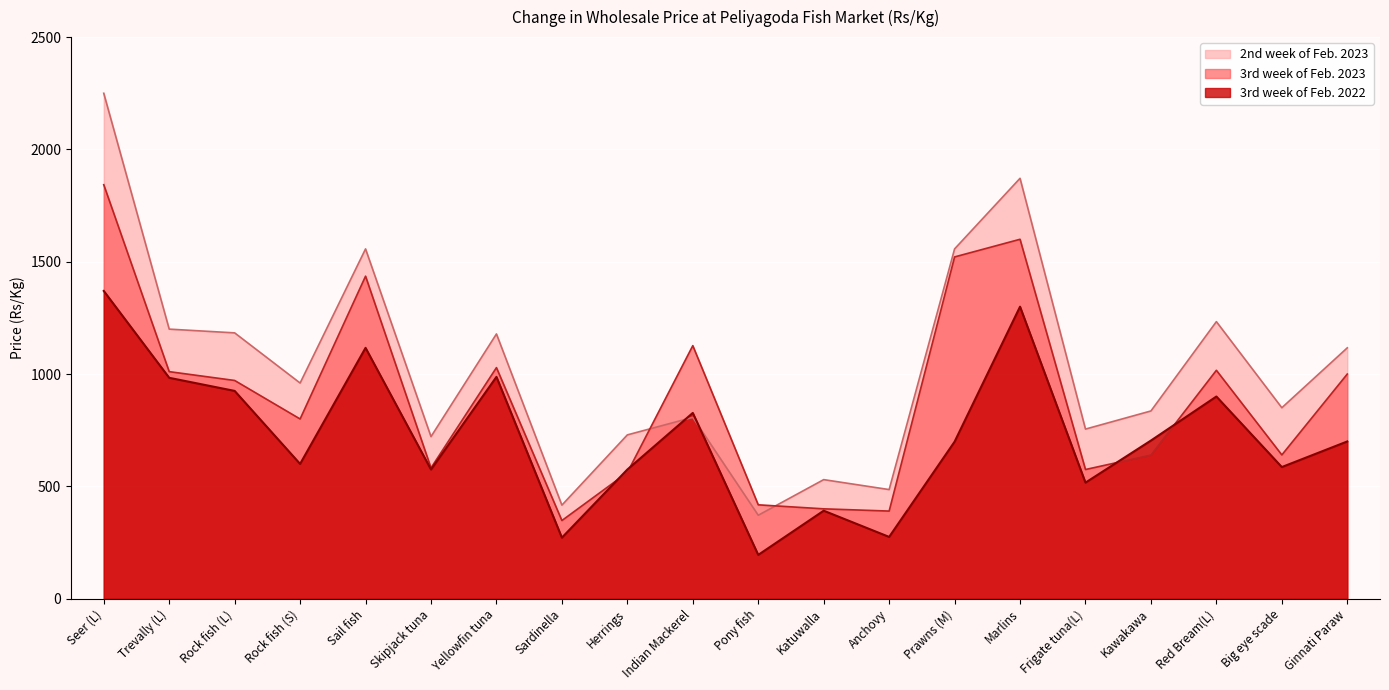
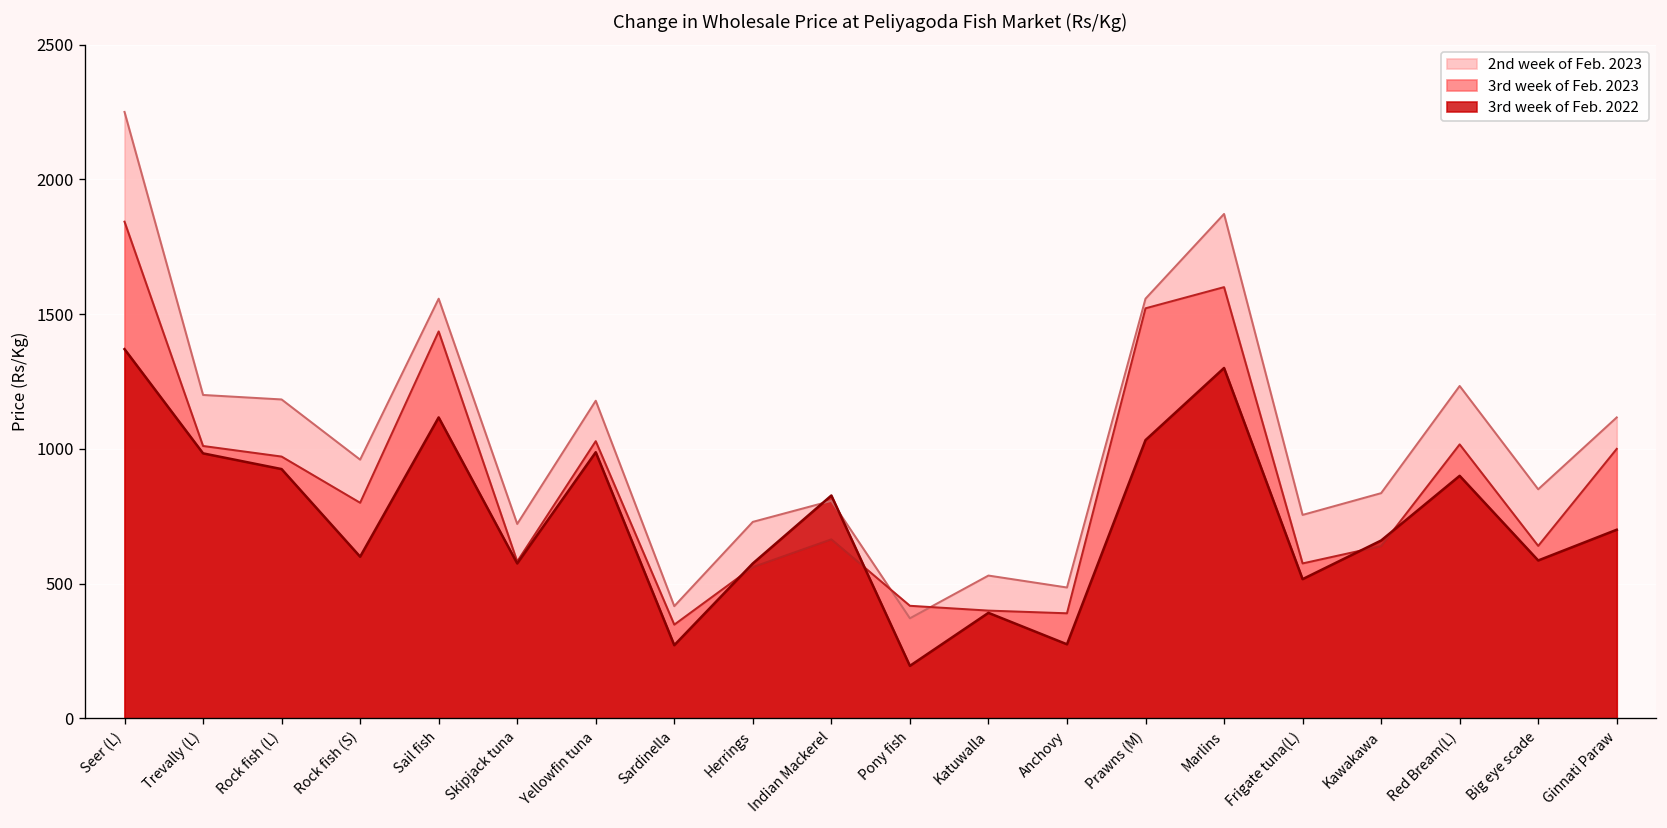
3rd week of Feb. 2023, Indian Mackerel: 1130 -> 660
3rd week of Feb. 2022, Prawns (M): 700 -> 1030
3rd week of Feb. 2022, Kawakawa: 700 -> 660
